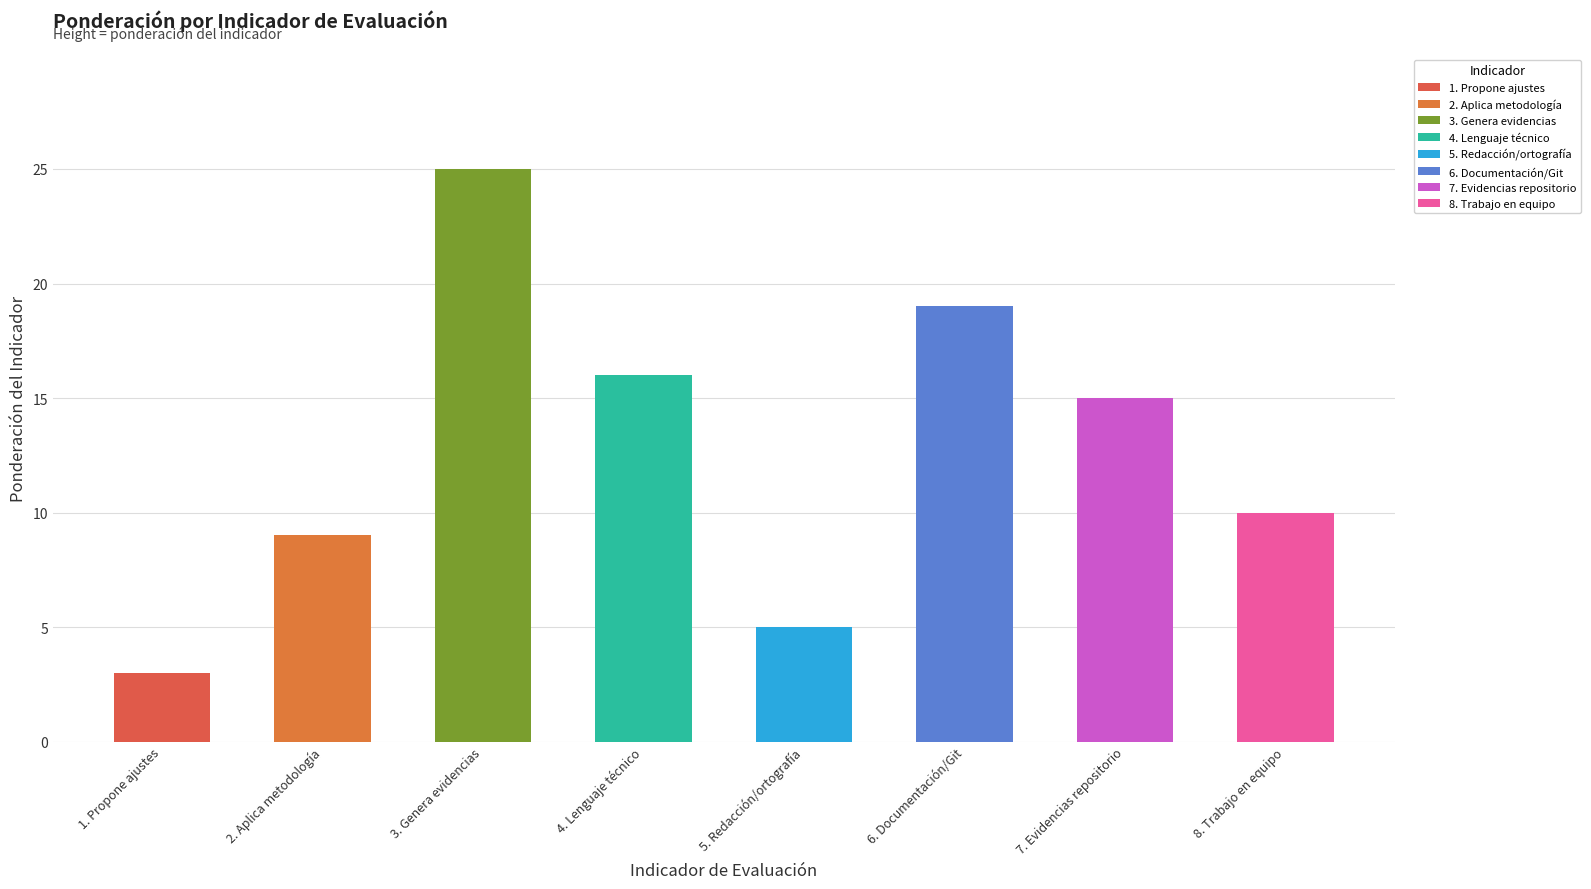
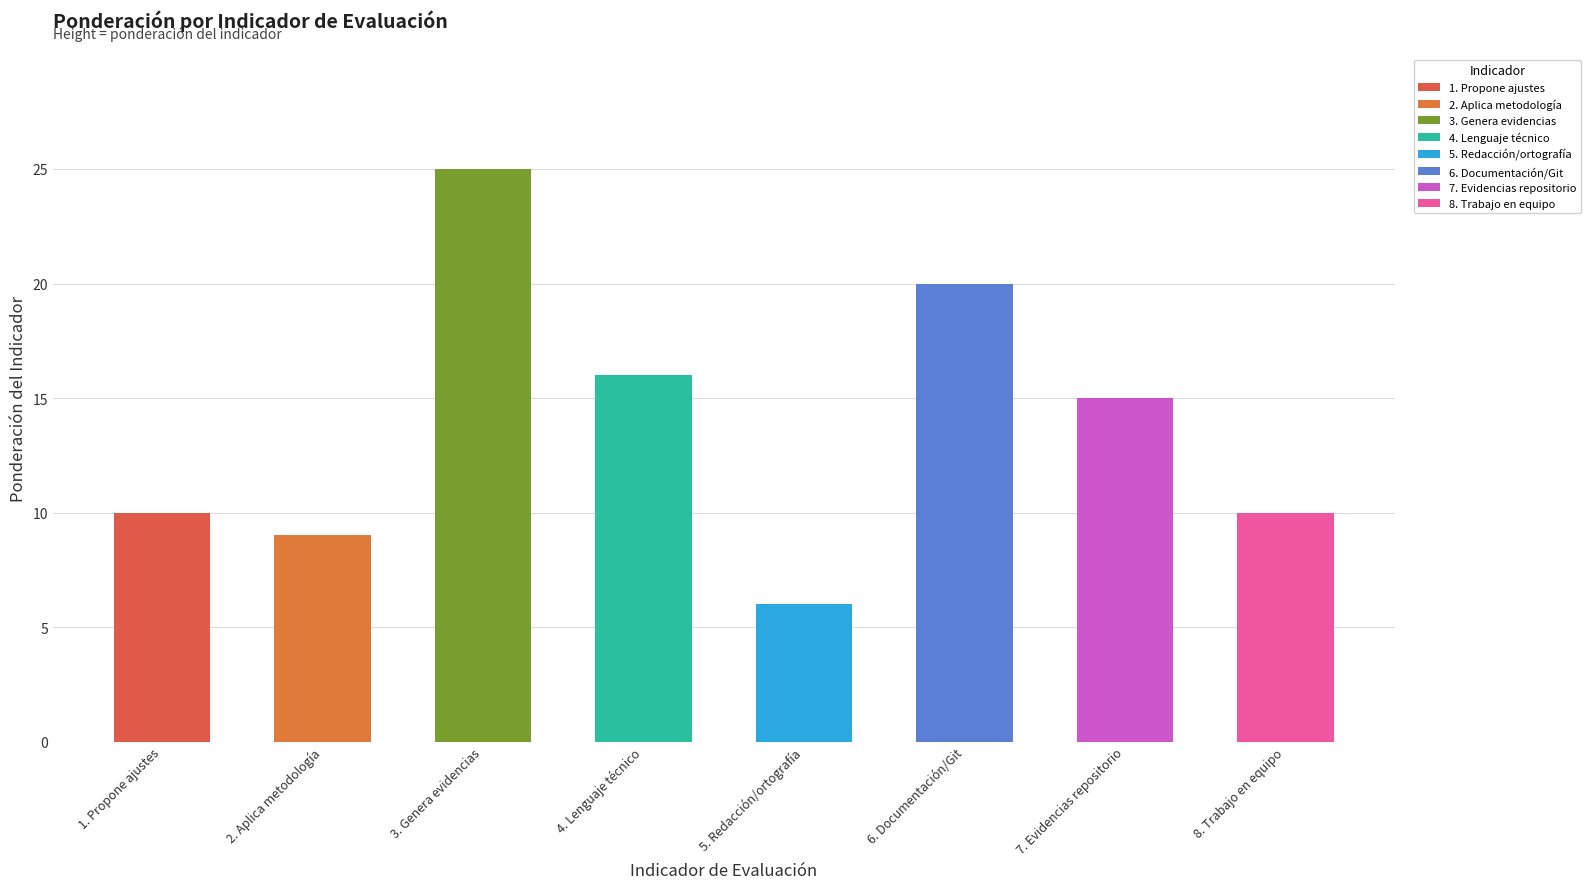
1. Propone ajustes: 3 -> 10
5. Redacción/ortografía: 5 -> 6
6. Documentación/Git: 19 -> 20
